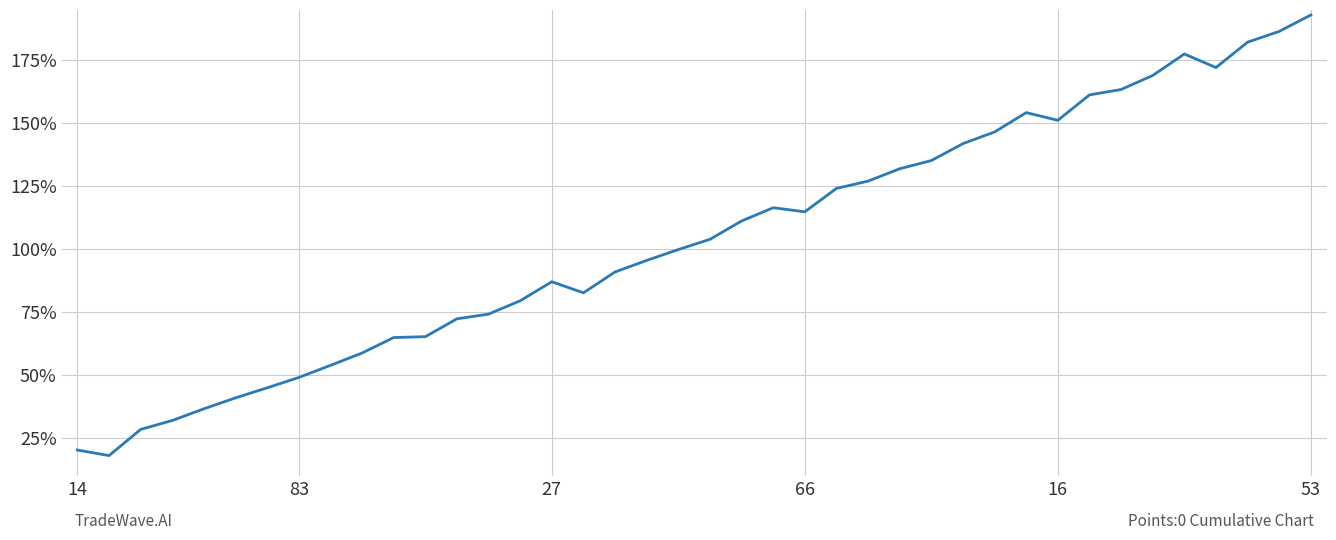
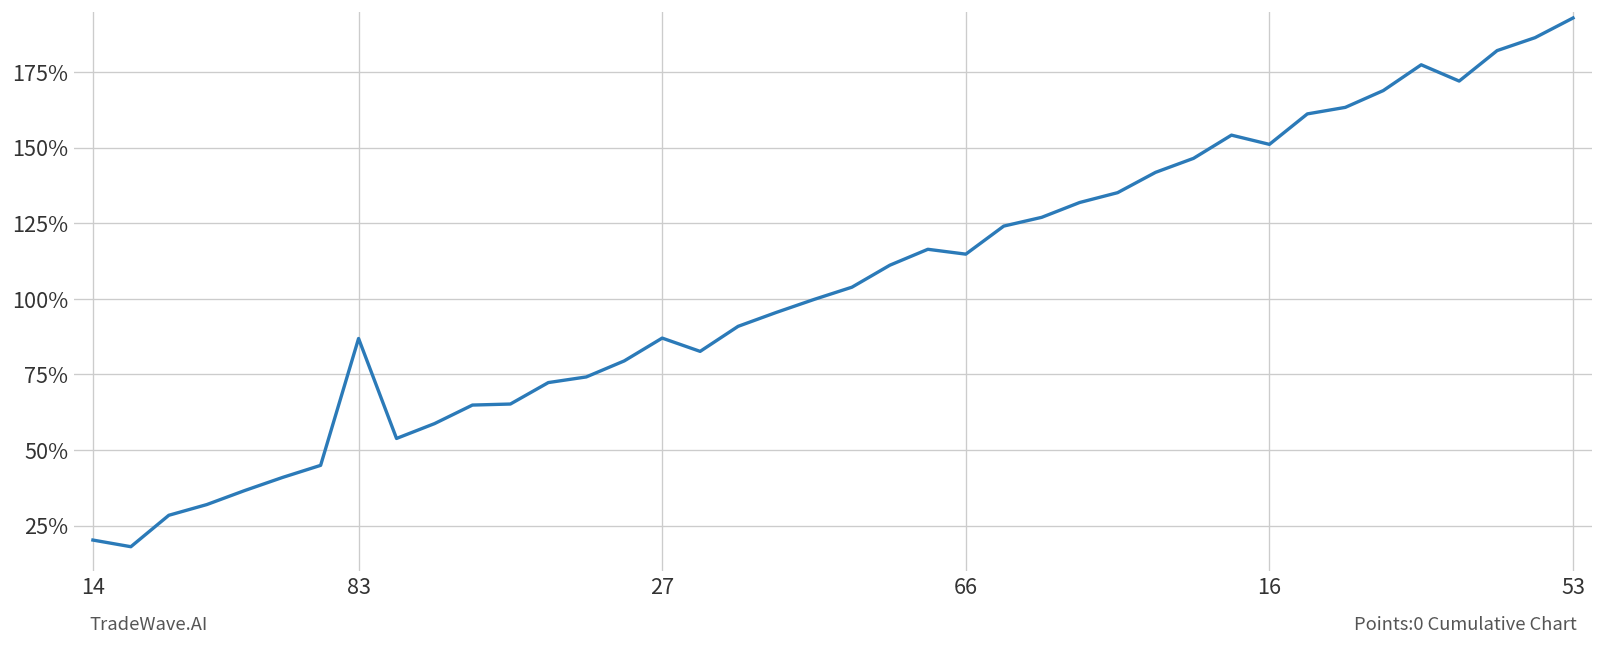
83: 49% -> 87%
